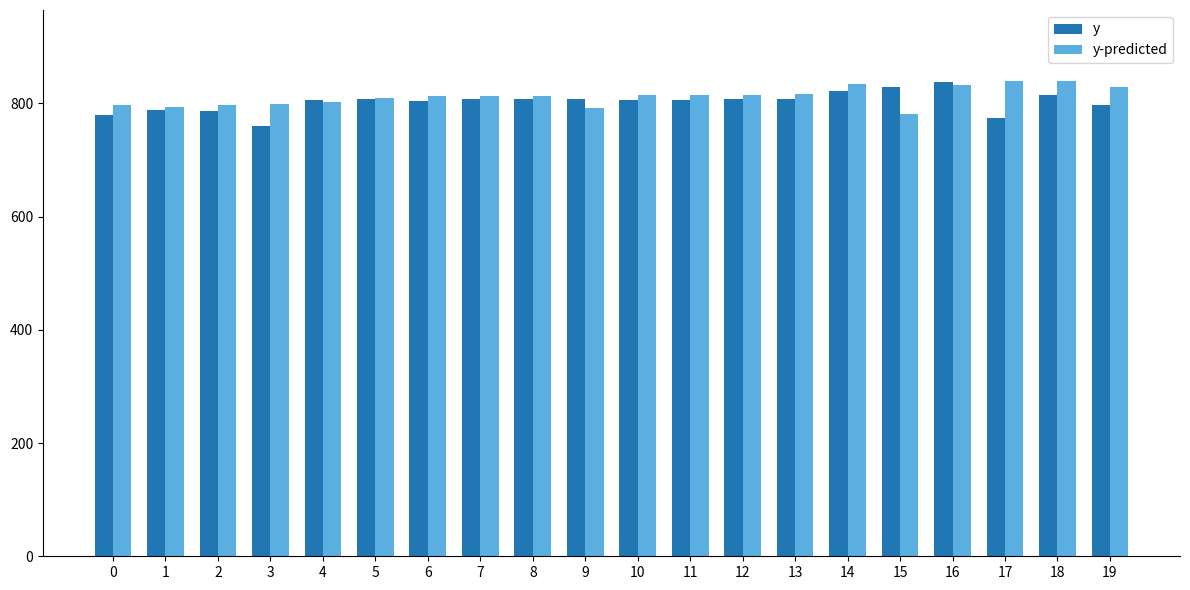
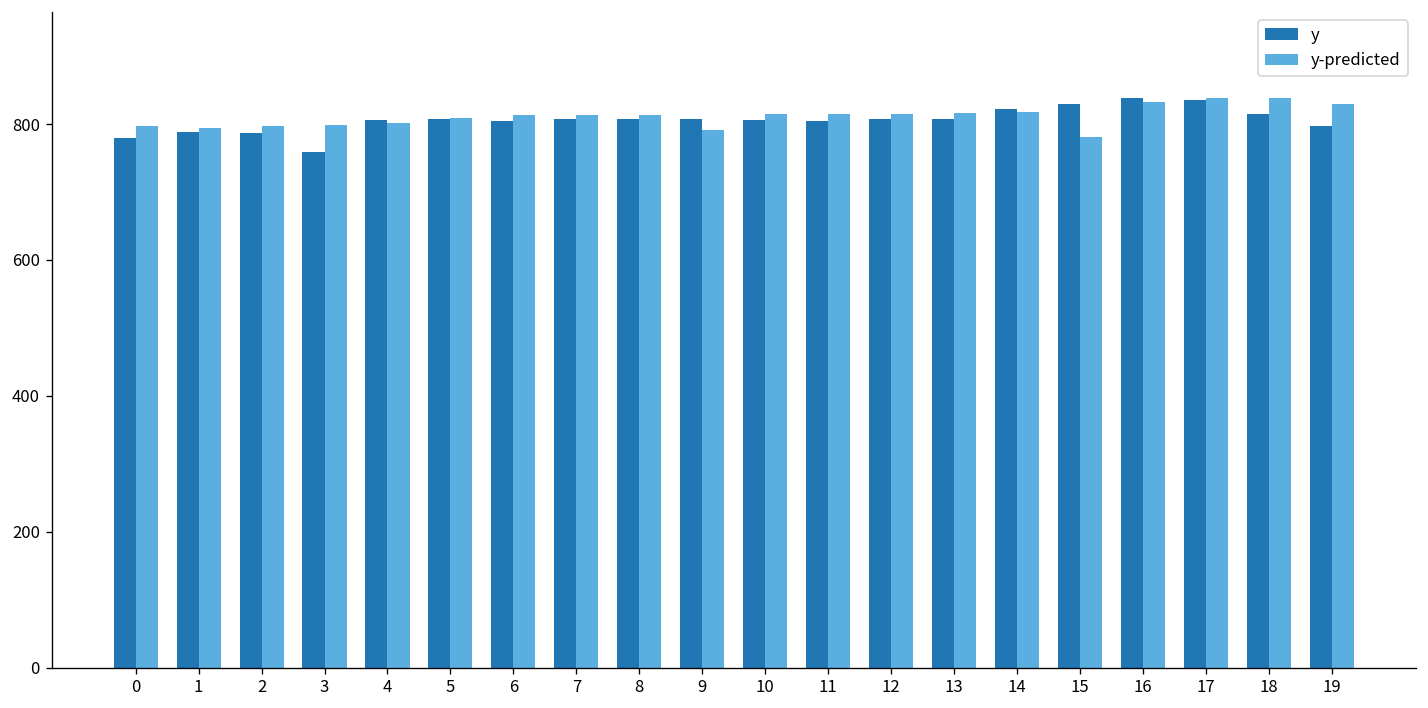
y-predicted, 14: 840 -> 820
y, 17: 770 -> 830
